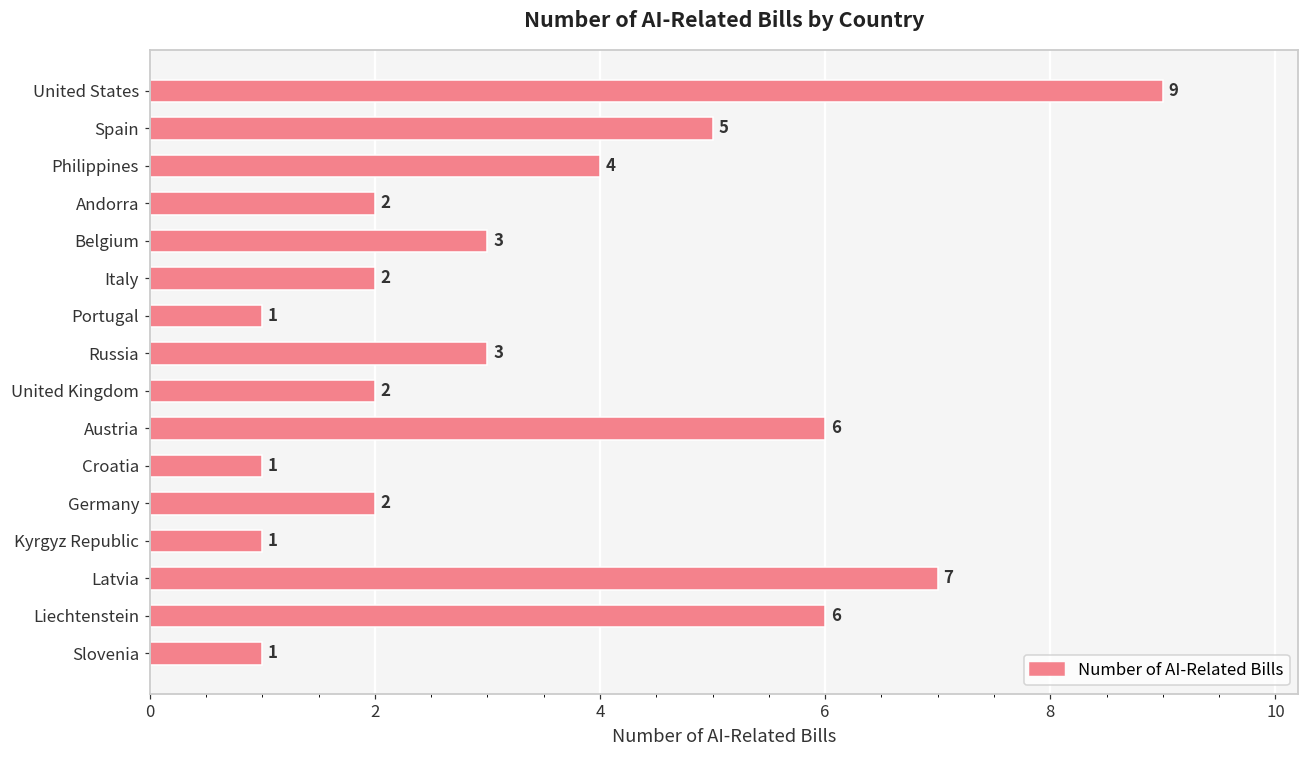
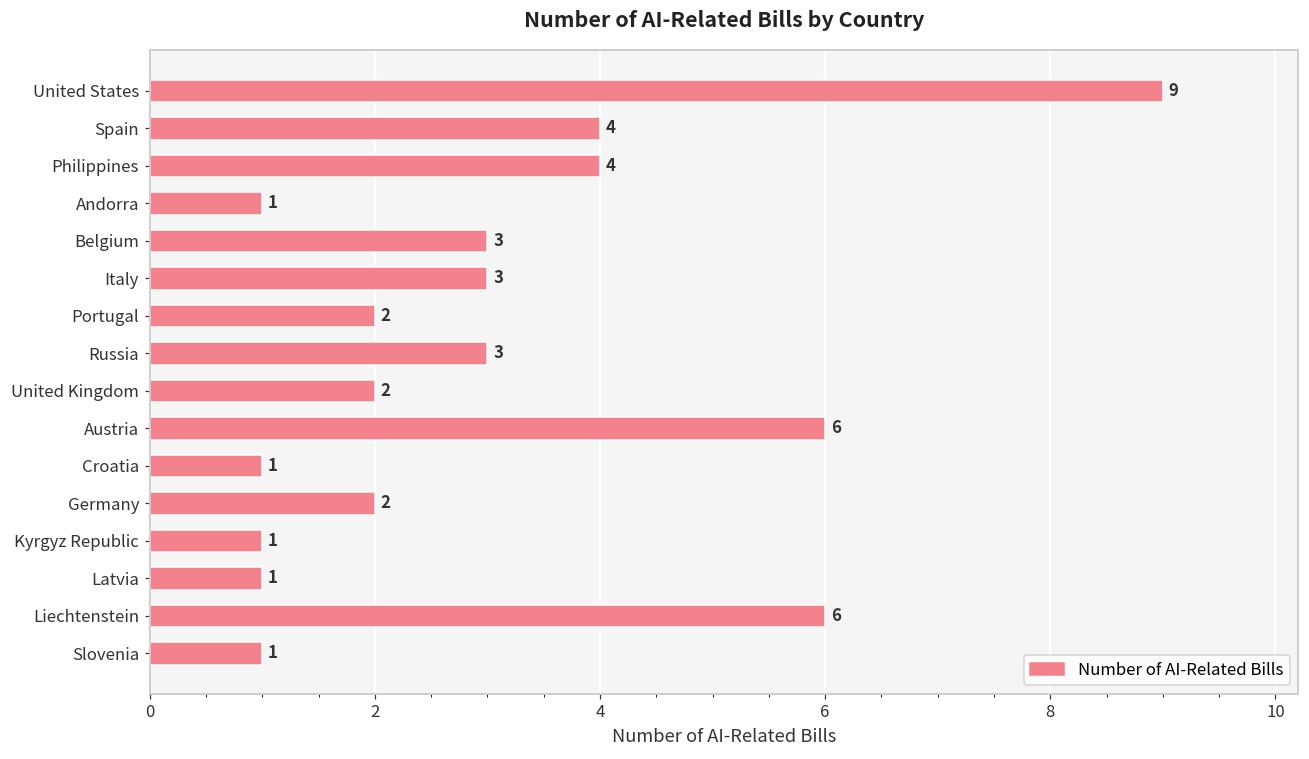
Spain: 5 -> 4
Andorra: 2 -> 1
Italy: 2 -> 3
Portugal: 1 -> 2
Latvia: 7 -> 1
